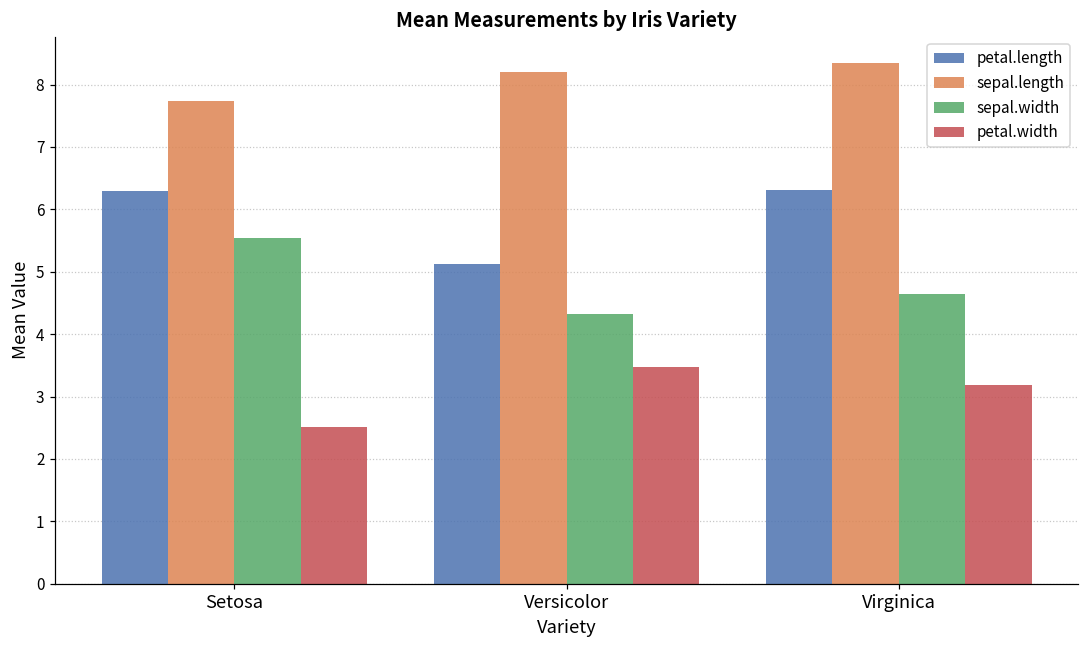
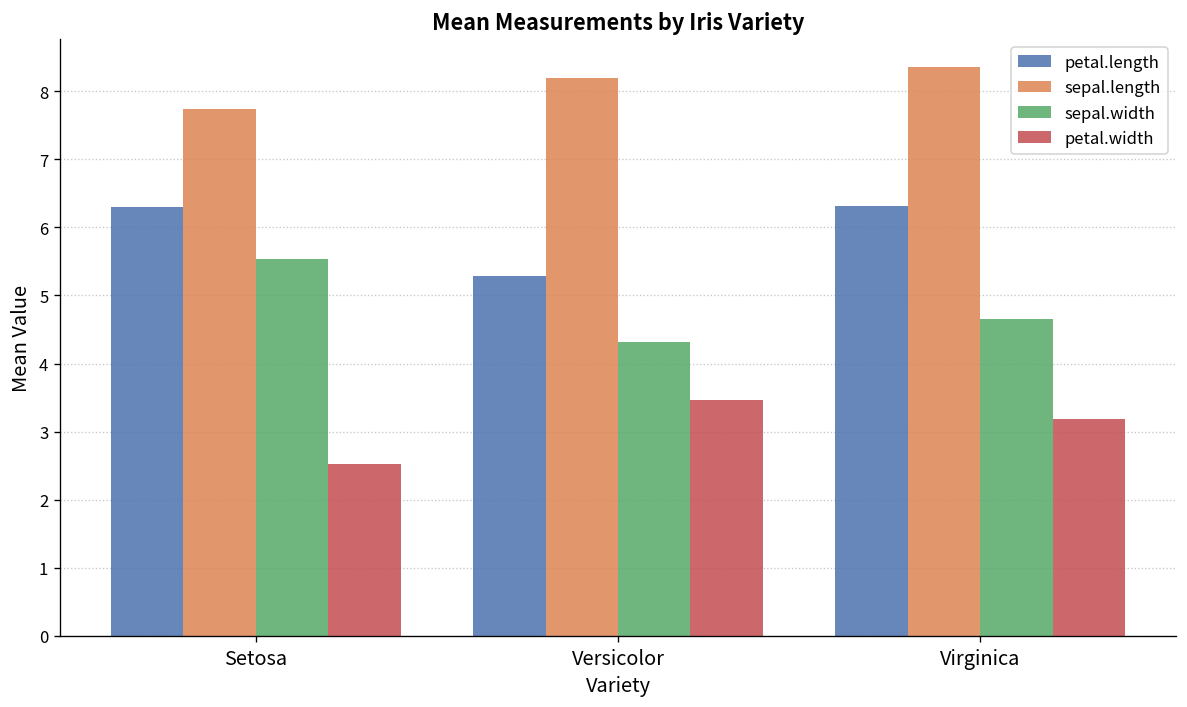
petal.length, Versicolor: 5.1 -> 5.3
